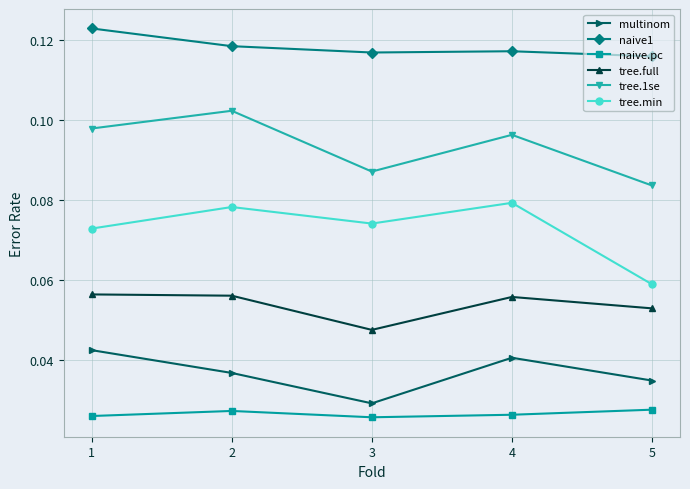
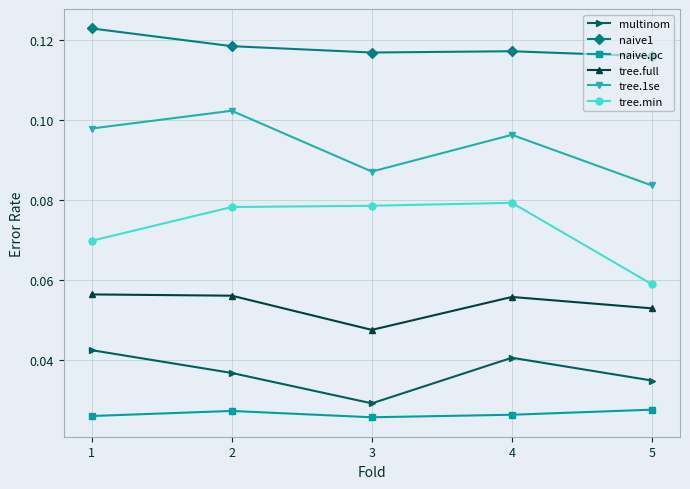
tree.min, 1: 0.073 -> 0.070
tree.min, 3: 0.074 -> 0.079
